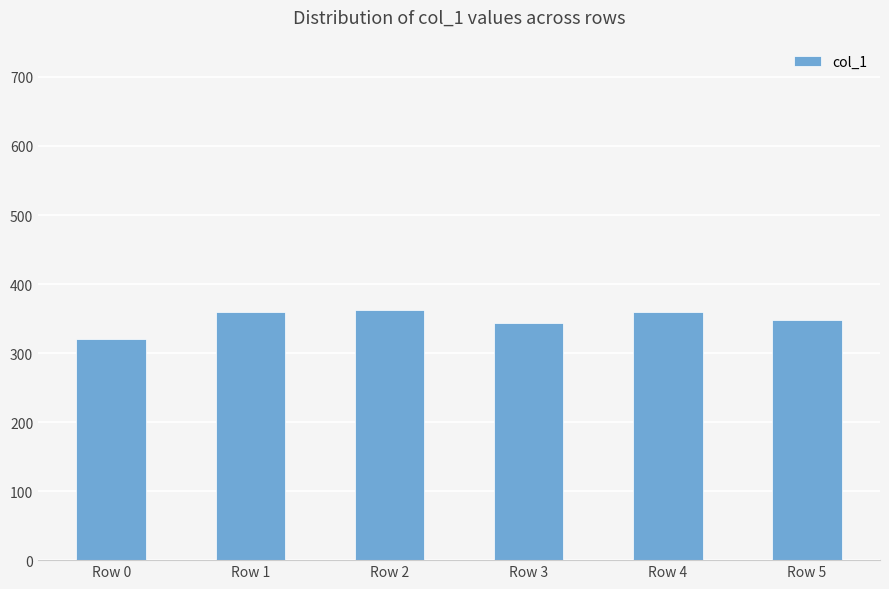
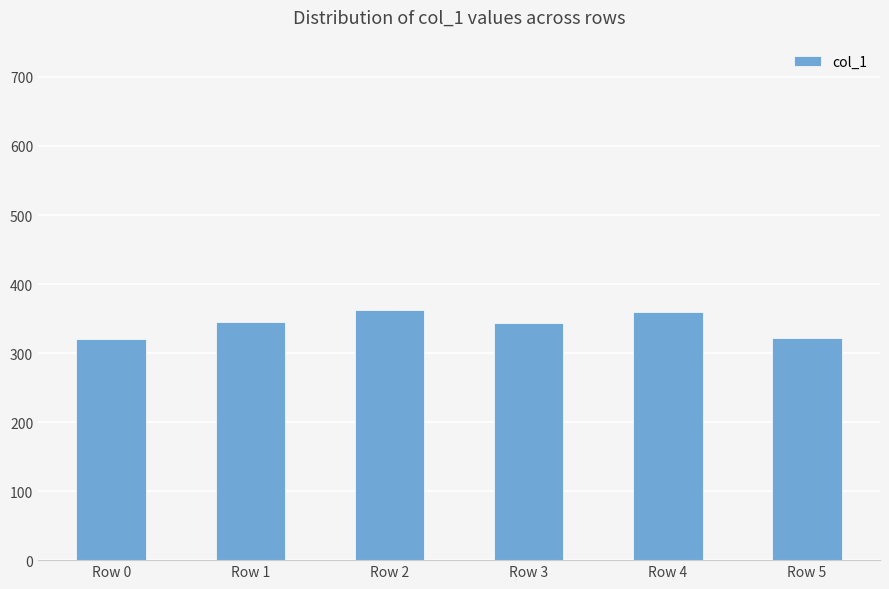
Row 1: 360 -> 350
Row 5: 350 -> 320
